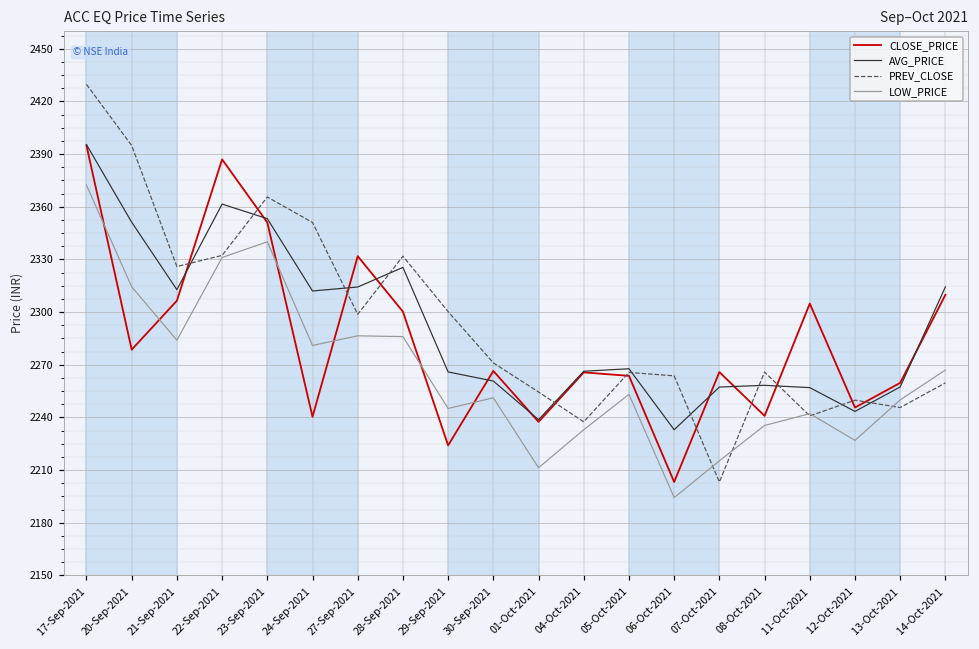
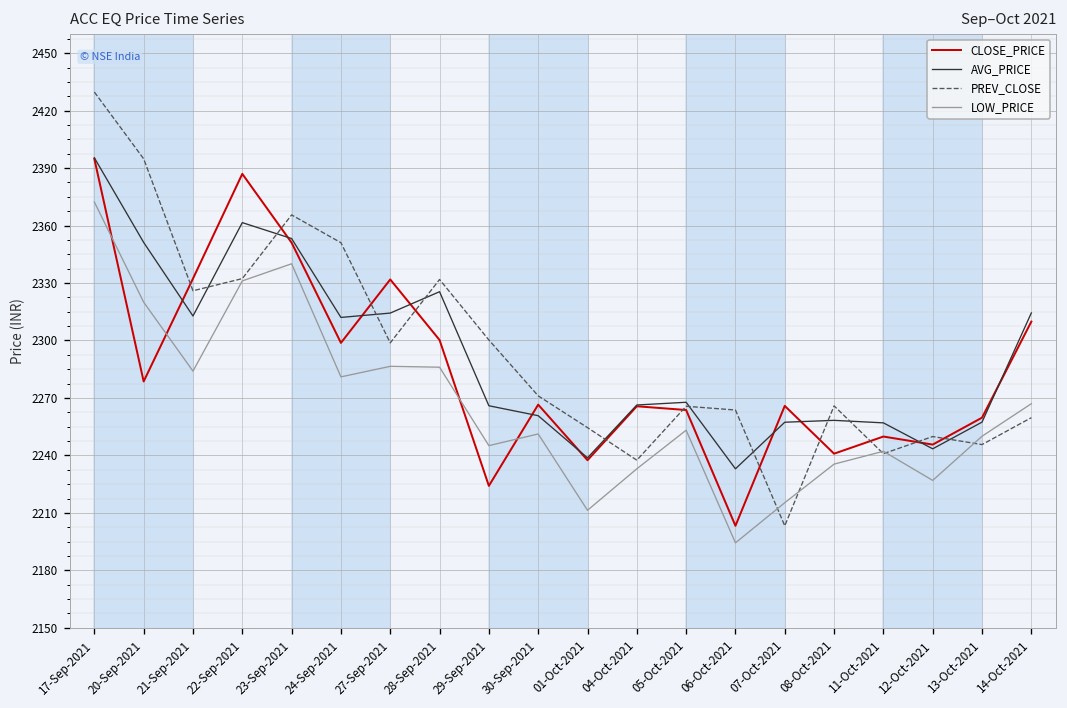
LOW_PRICE, 20-Sep-2021: 2314 -> 2320
CLOSE_PRICE, 21-Sep-2021: 2307 -> 2332
CLOSE_PRICE, 24-Sep-2021: 2240 -> 2299
CLOSE_PRICE, 11-Oct-2021: 2305 -> 2250
